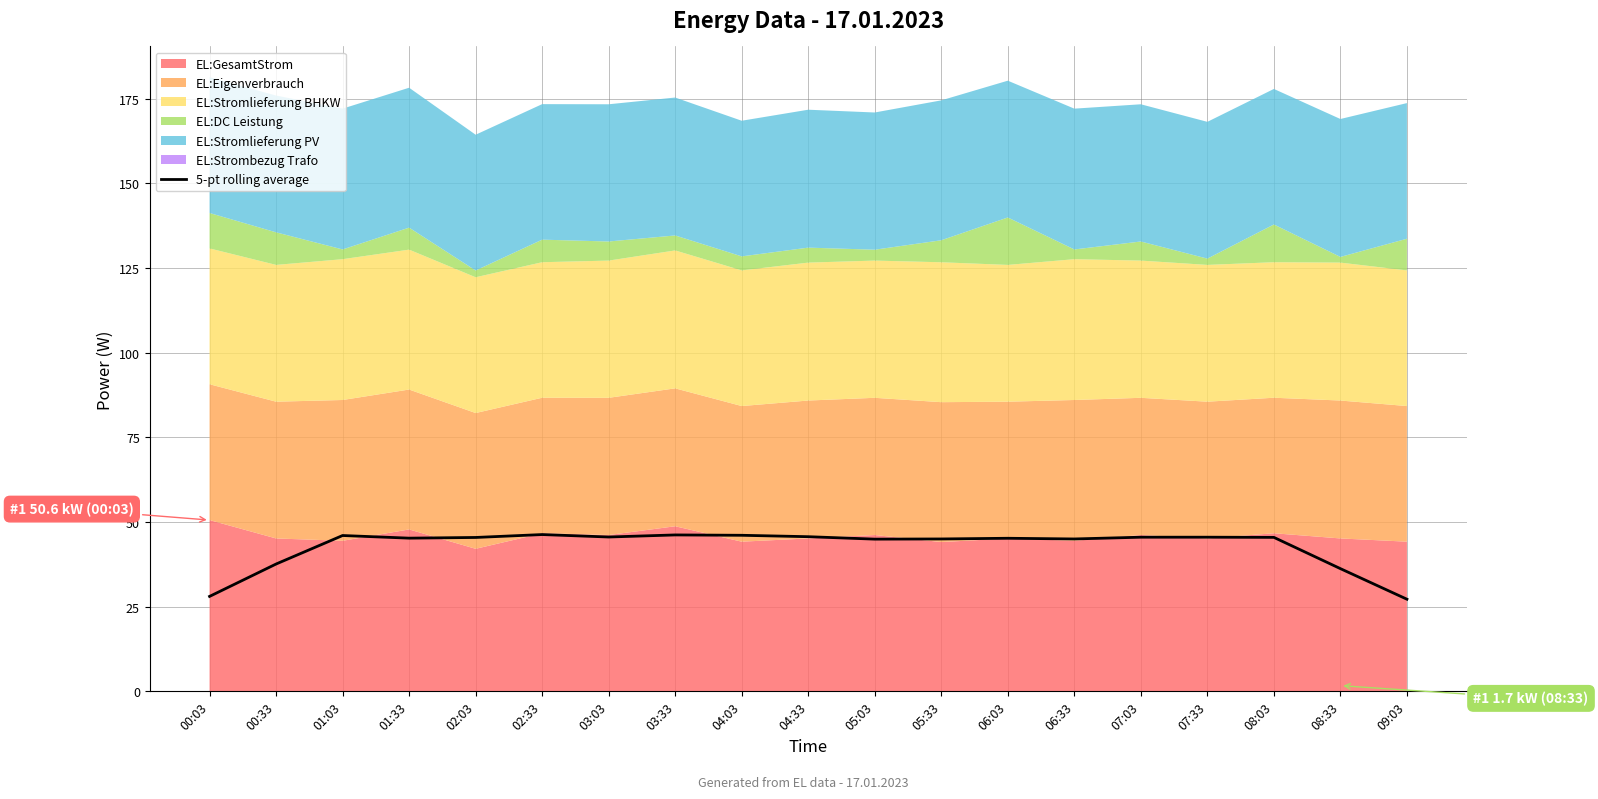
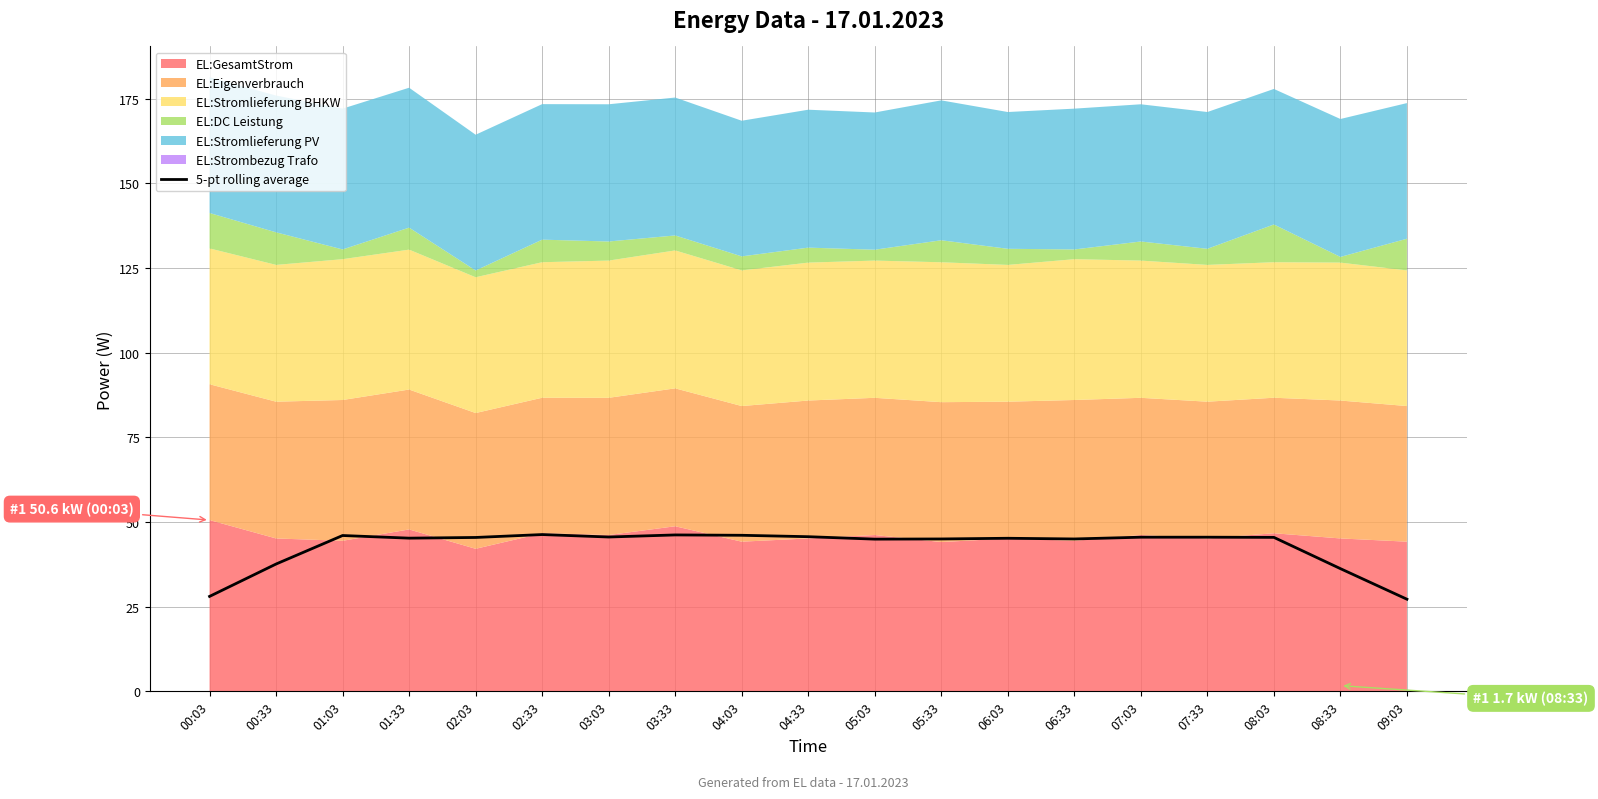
EL:DC Leistung, 06:03: 14 -> 5
EL:DC Leistung, 07:33: 2 -> 5
